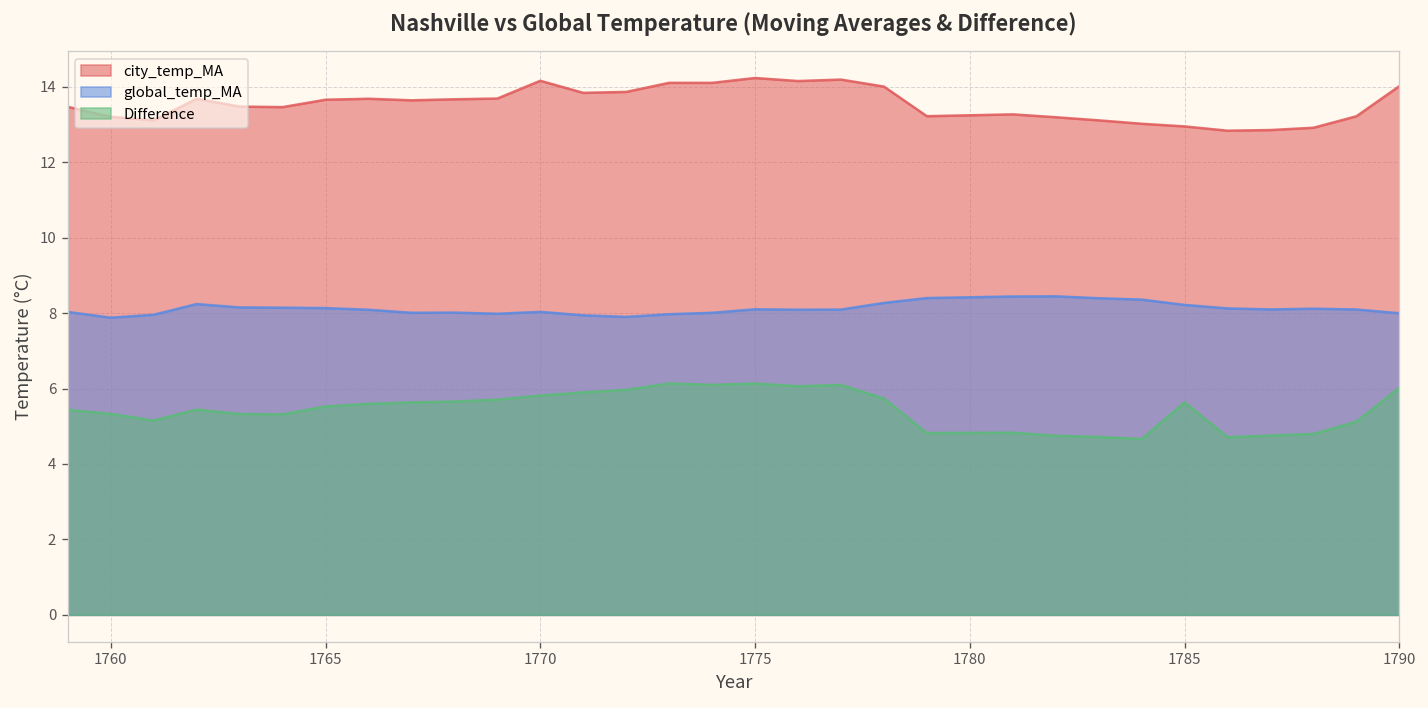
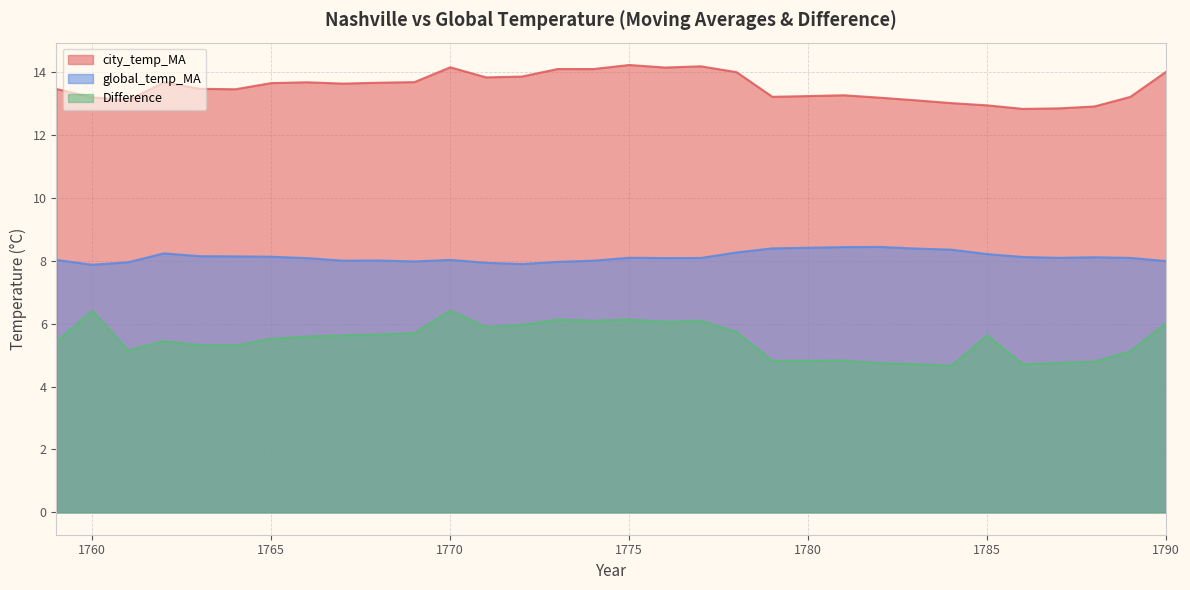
Difference, 1760: 5.3 -> 6.4
Difference, 1770: 5.8 -> 6.4
